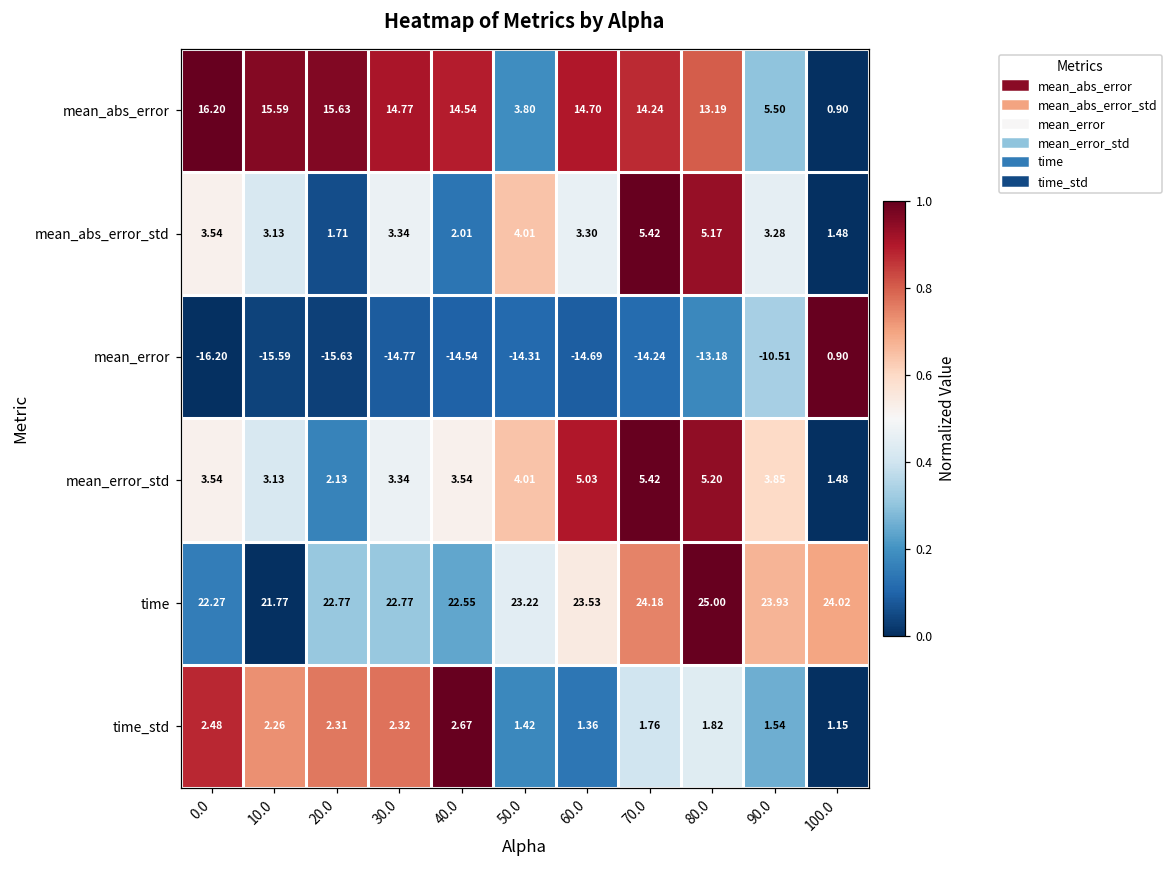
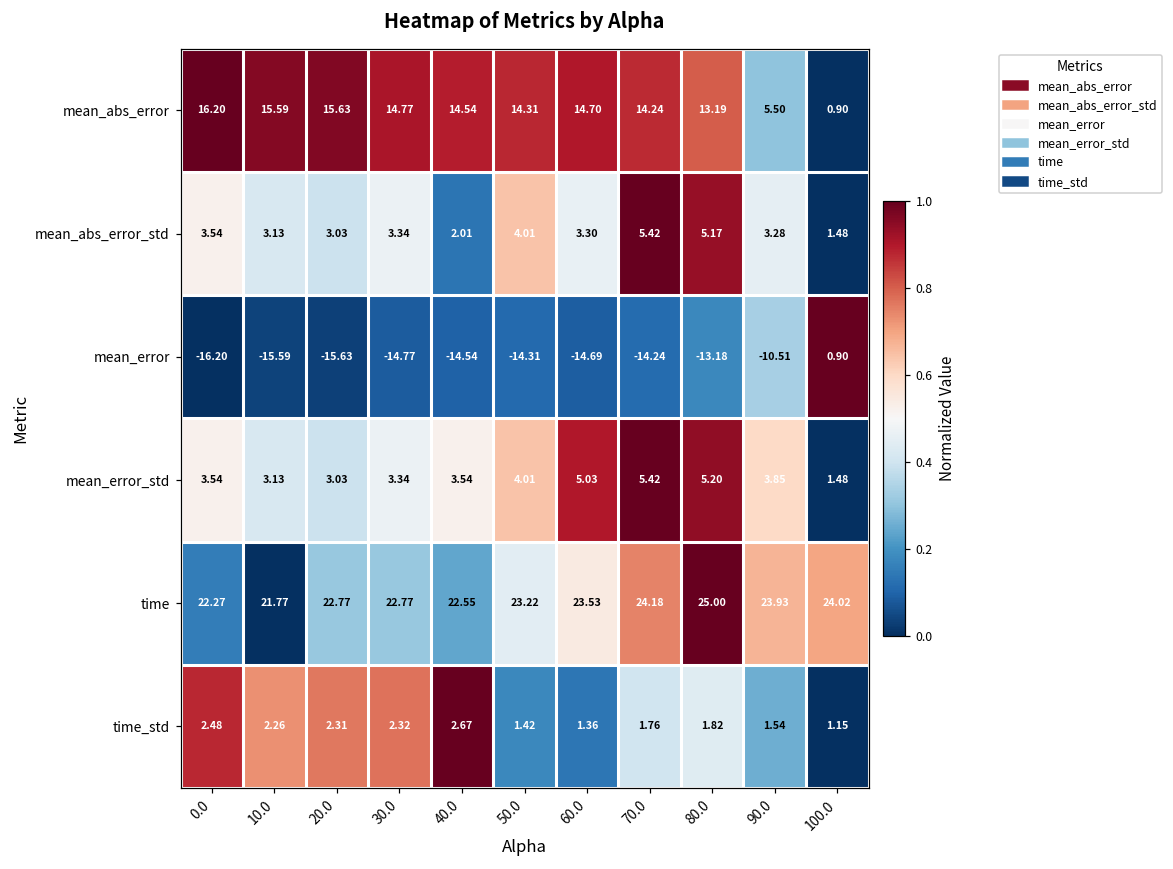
mean_abs_error, 50.0: 3.80 -> 14.31
mean_abs_error_std, 20.0: 1.71 -> 3.03
mean_error_std, 20.0: 2.13 -> 3.03
